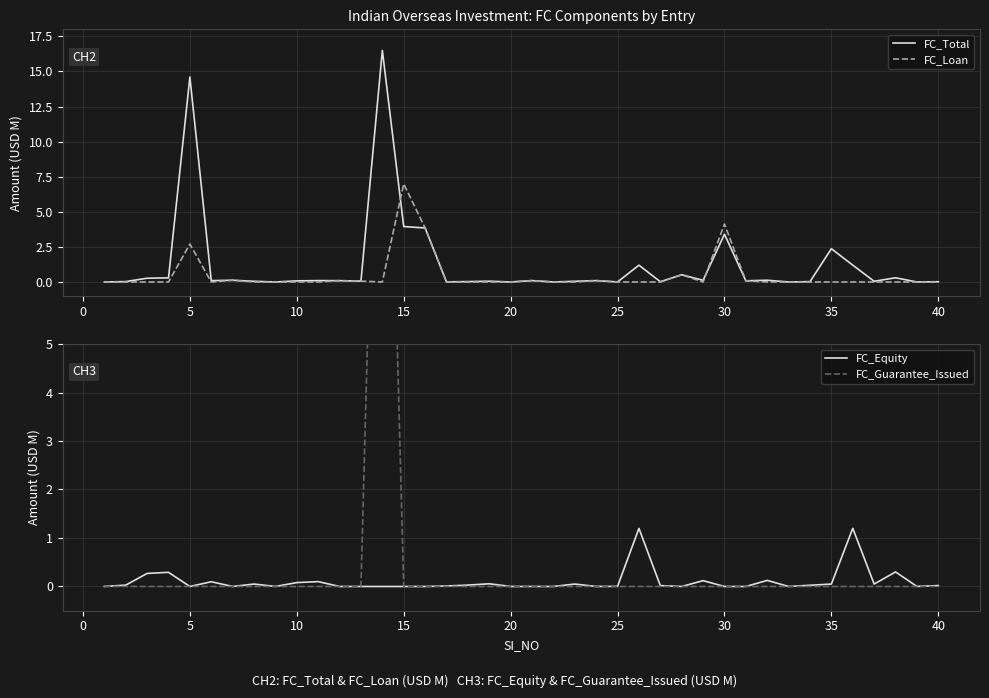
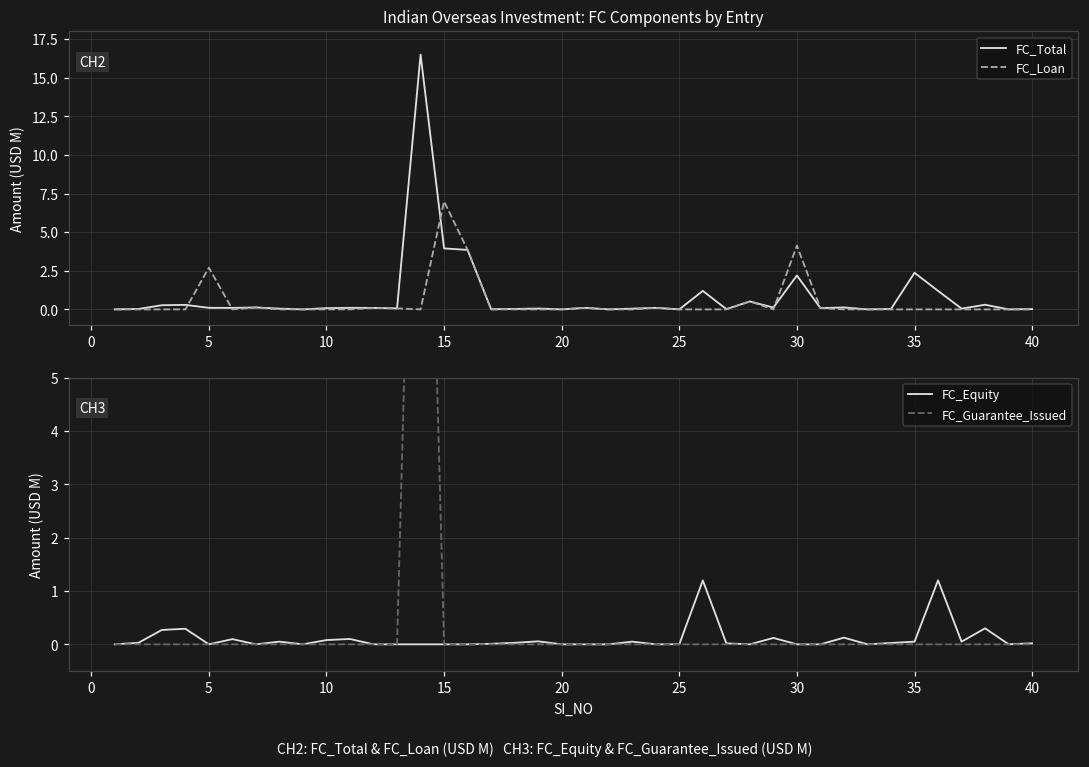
Indian Overseas Investment: FC Components by Entry, FC_Total, 5: 14.6 -> 0.1
Indian Overseas Investment: FC Components by Entry, FC_Total, 30: 3.4 -> 2.2
